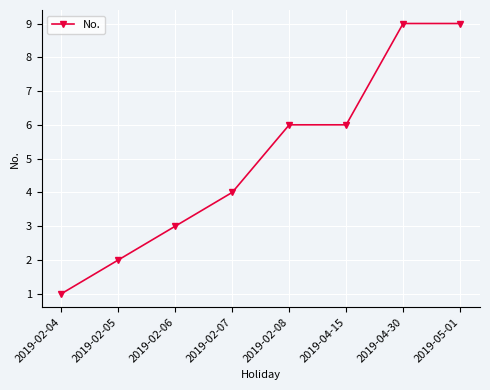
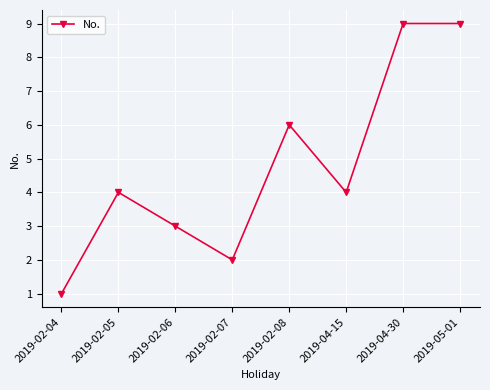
2019-02-05: 2 -> 4
2019-02-07: 4 -> 2
2019-04-15: 6 -> 4
